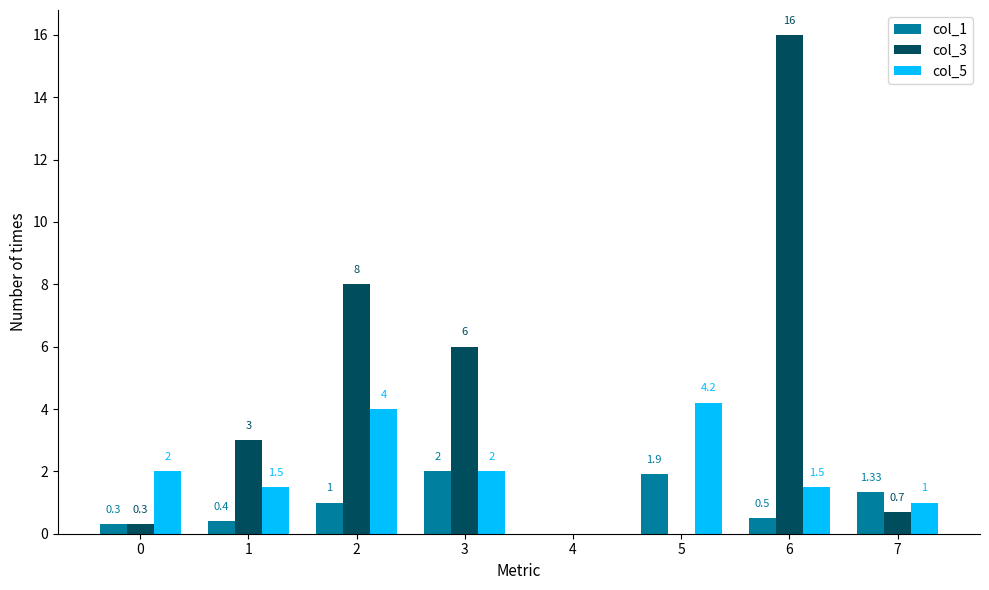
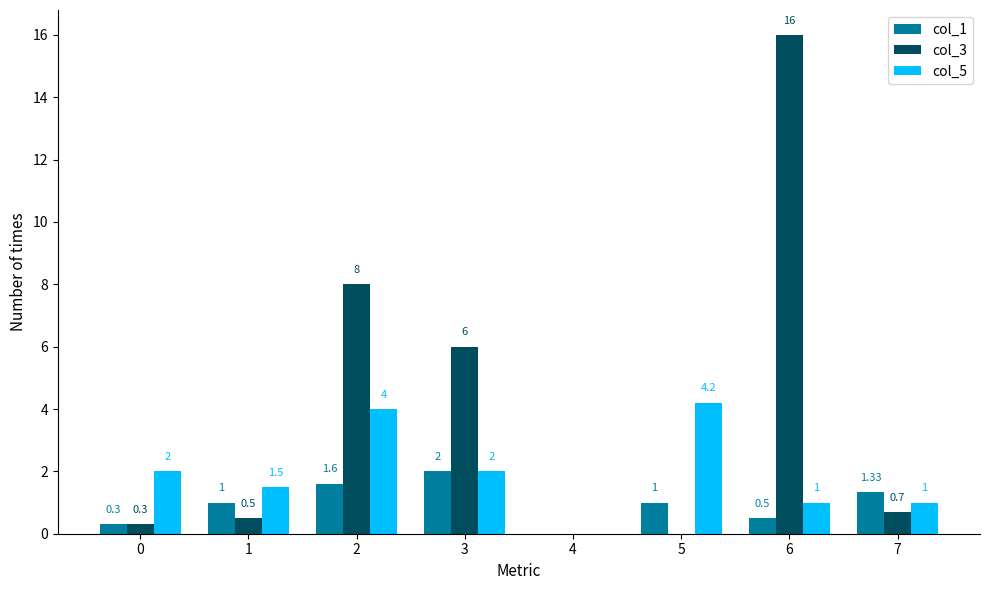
col_1, 1: 0.4 -> 1
col_3, 1: 3 -> 0.5
col_1, 2: 1 -> 1.6
col_1, 5: 1.9 -> 1
col_5, 6: 1.5 -> 1
